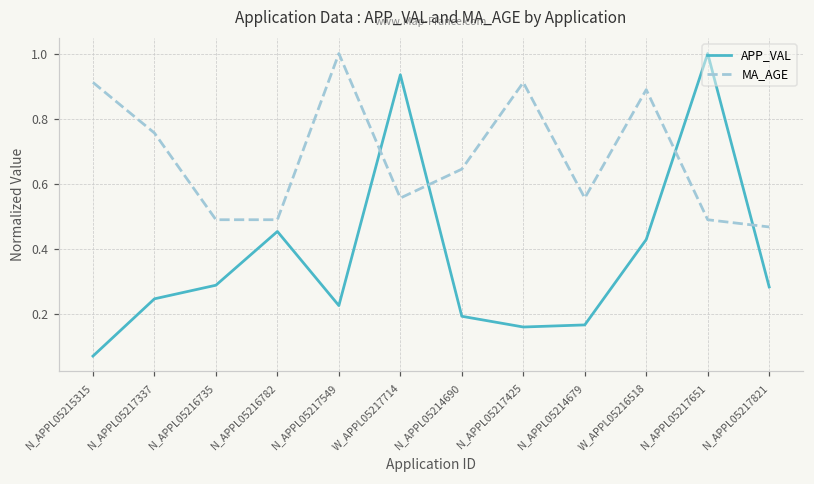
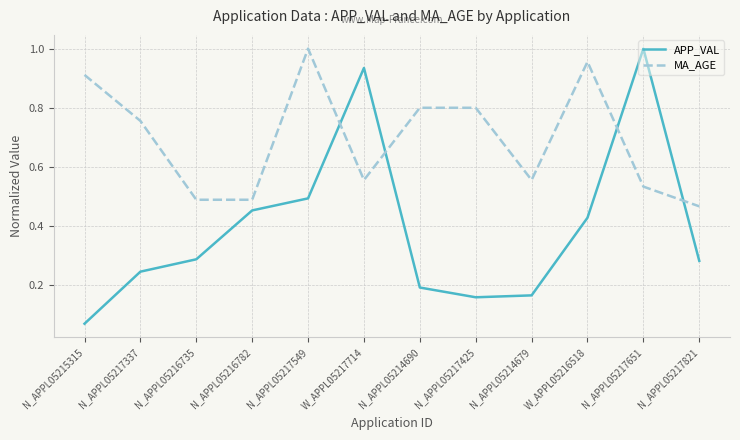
APP_VAL, N_APPL05217549: 0.22 -> 0.49
MA_AGE, N_APPL05214690: 0.64 -> 0.80
MA_AGE, N_APPL05217425: 0.91 -> 0.80
MA_AGE, W_APPL05216518: 0.89 -> 0.96
MA_AGE, N_APPL05217651: 0.49 -> 0.53
